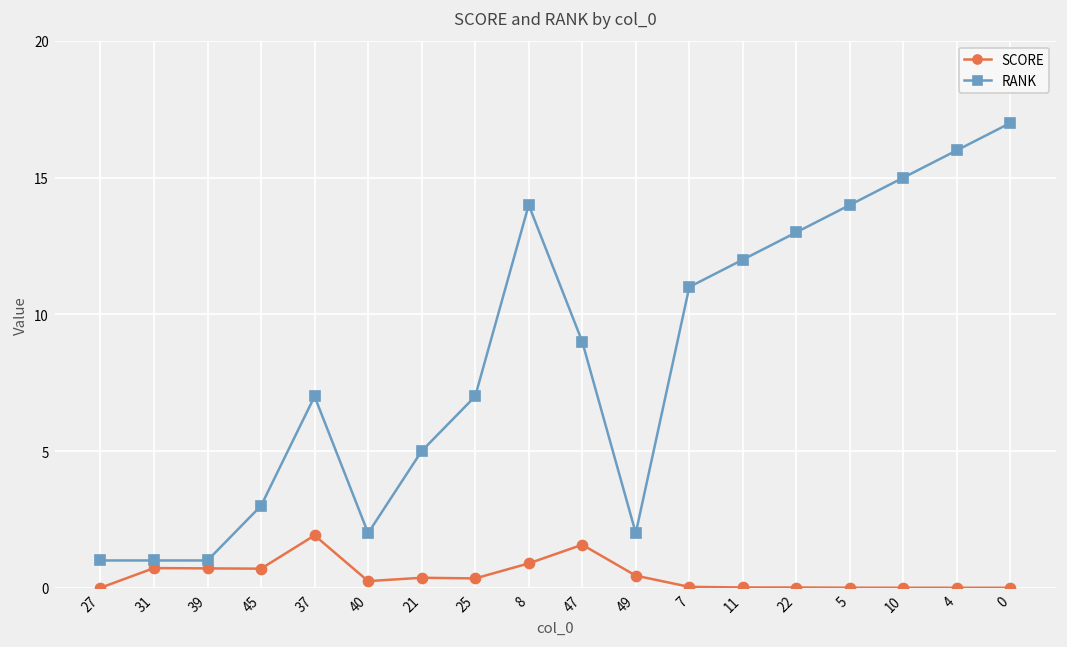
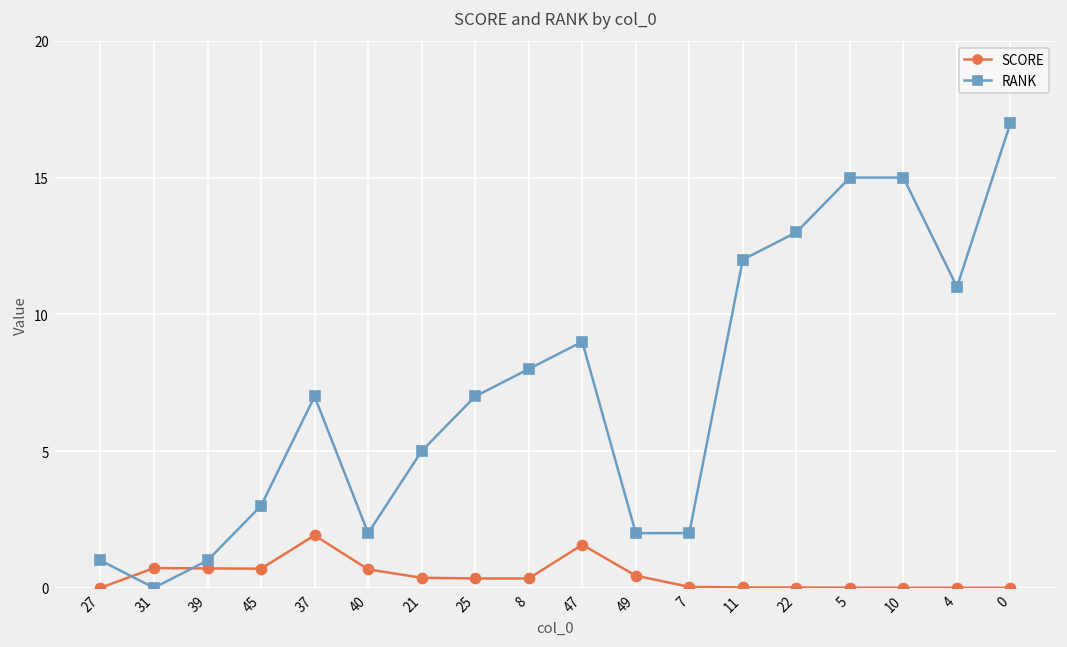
RANK, 31: 1 -> 0
SCORE, 40: 0.2 -> 0.7
SCORE, 8: 0.9 -> 0.3
RANK, 8: 14 -> 8
RANK, 7: 11 -> 2
RANK, 5: 14 -> 15
RANK, 4: 16 -> 11
